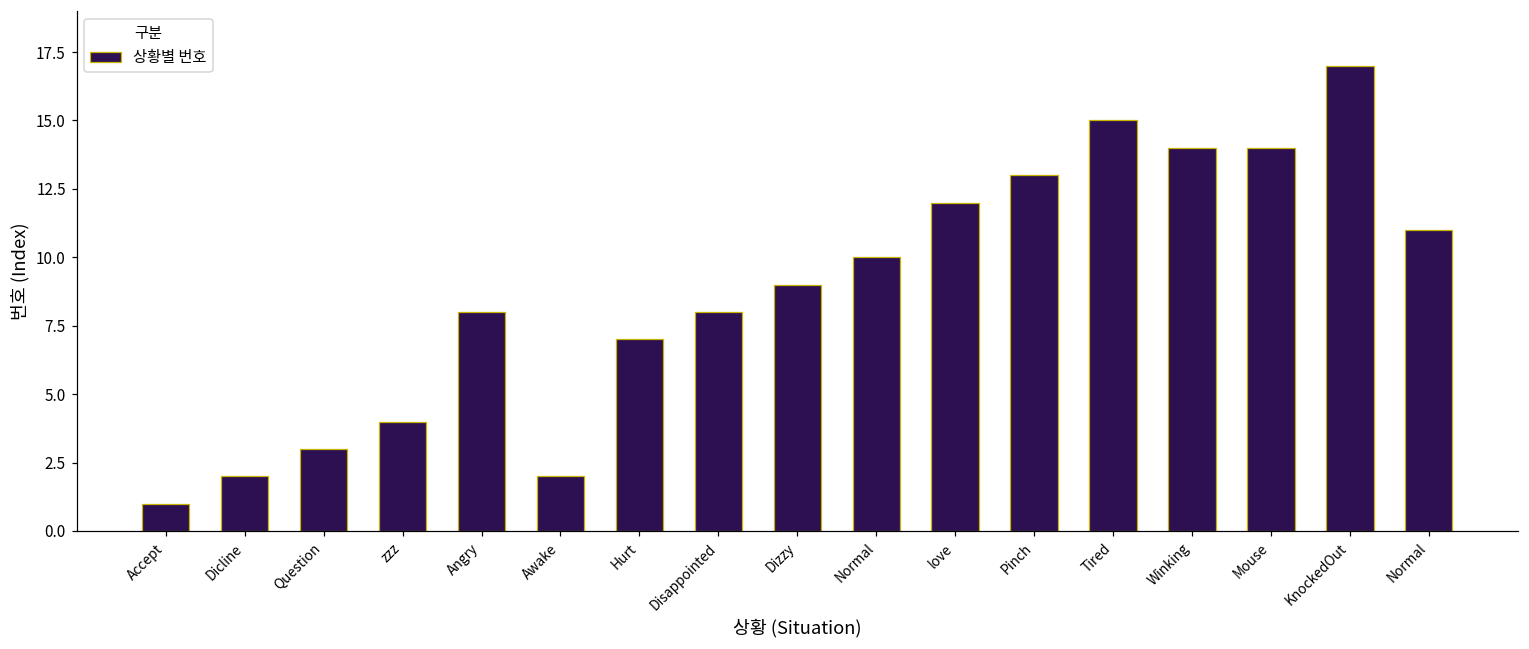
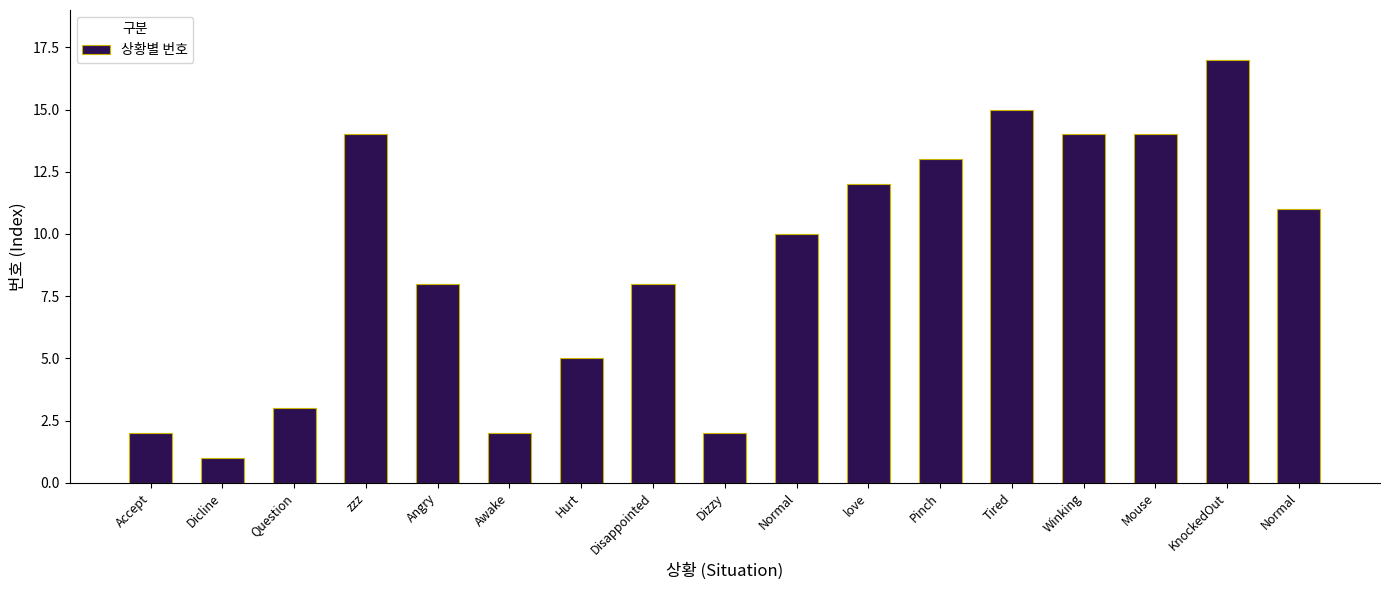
Accept: 1 -> 2
Dicline: 2 -> 1
zzz: 4 -> 14
Hurt: 7 -> 5
Dizzy: 9 -> 2
